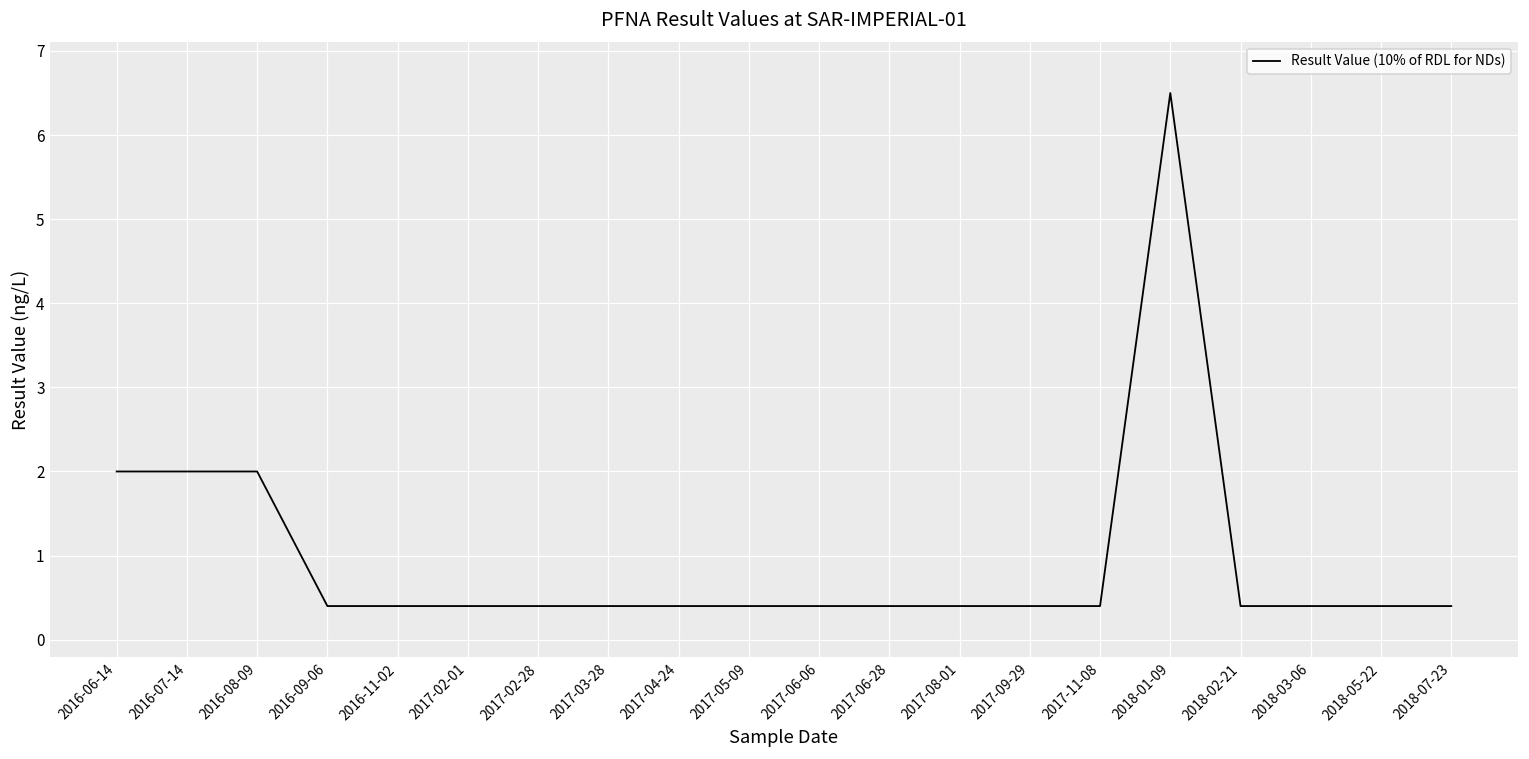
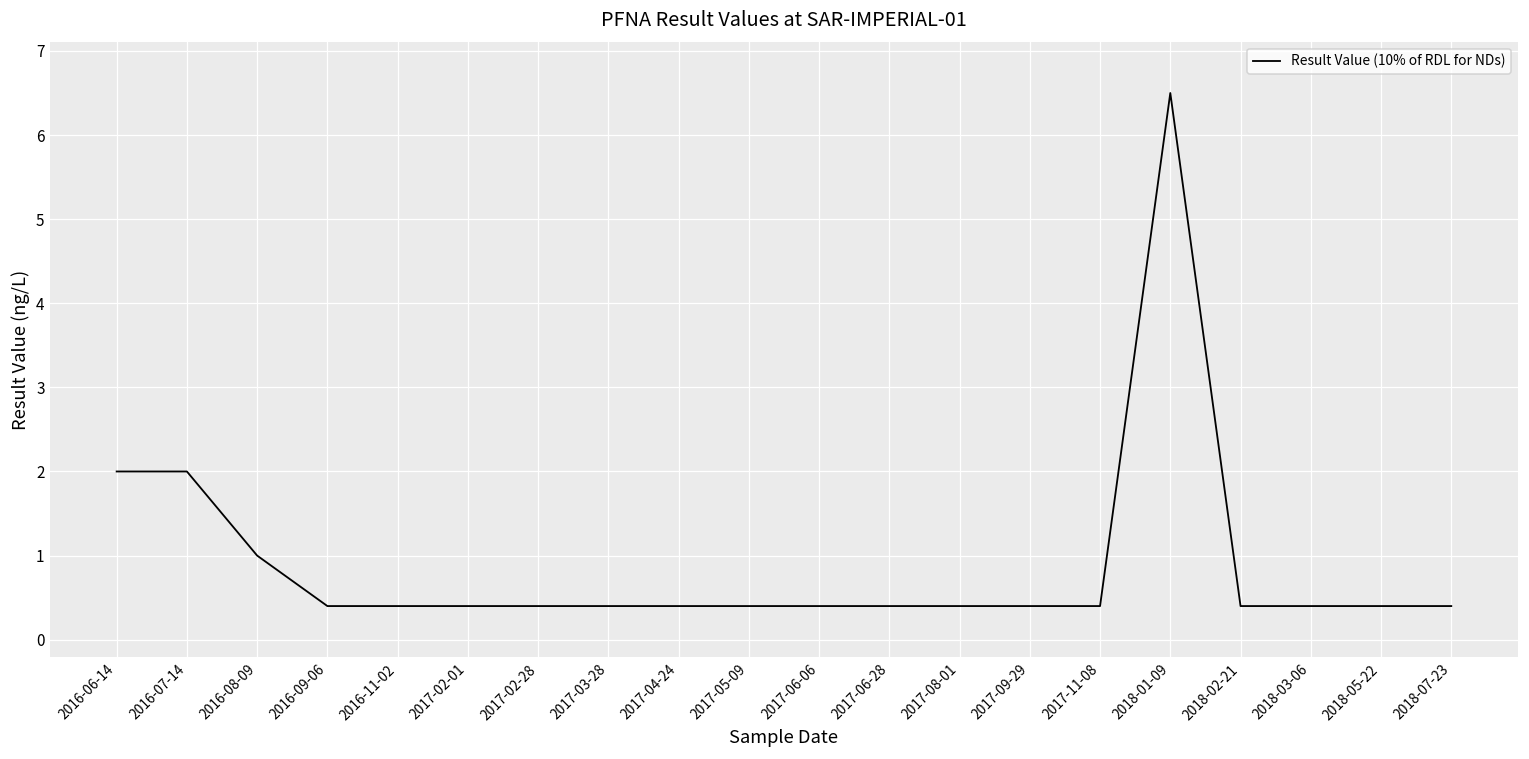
2016-08-09: 2 -> 1
